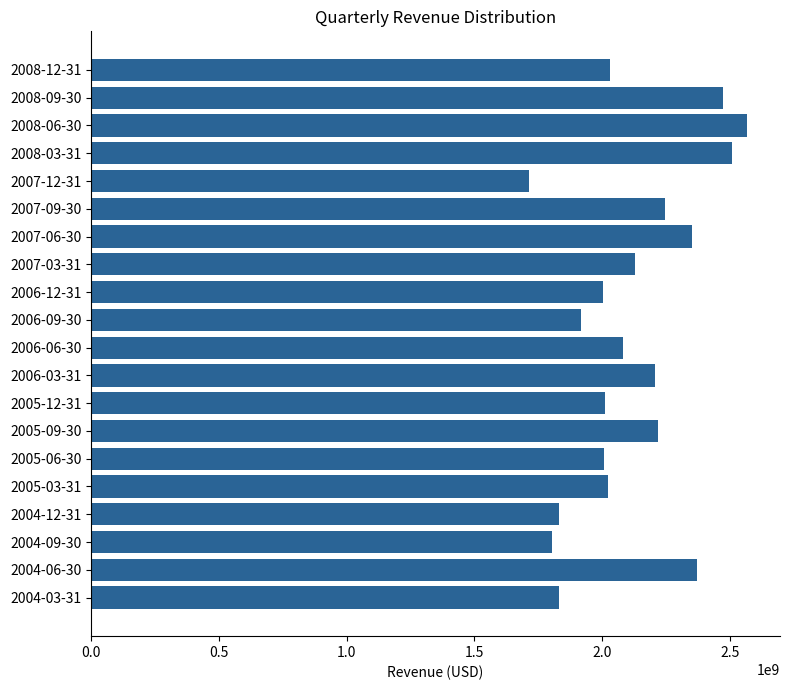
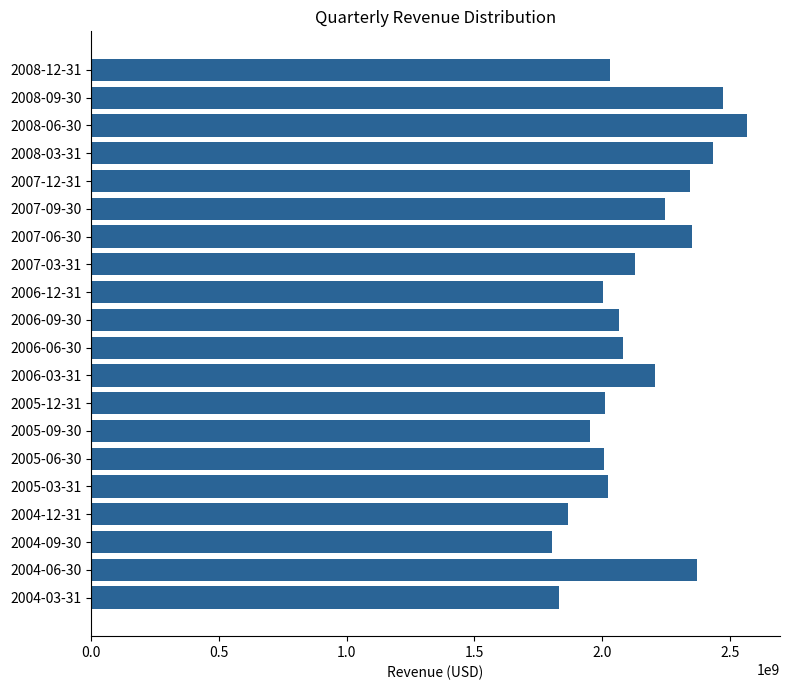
2008-03-31: 2510000000 -> 2430000000
2007-12-31: 1710000000 -> 2340000000
2006-09-30: 1920000000 -> 2070000000
2005-09-30: 2220000000 -> 1950000000
2004-12-31: 1830000000 -> 1860000000
